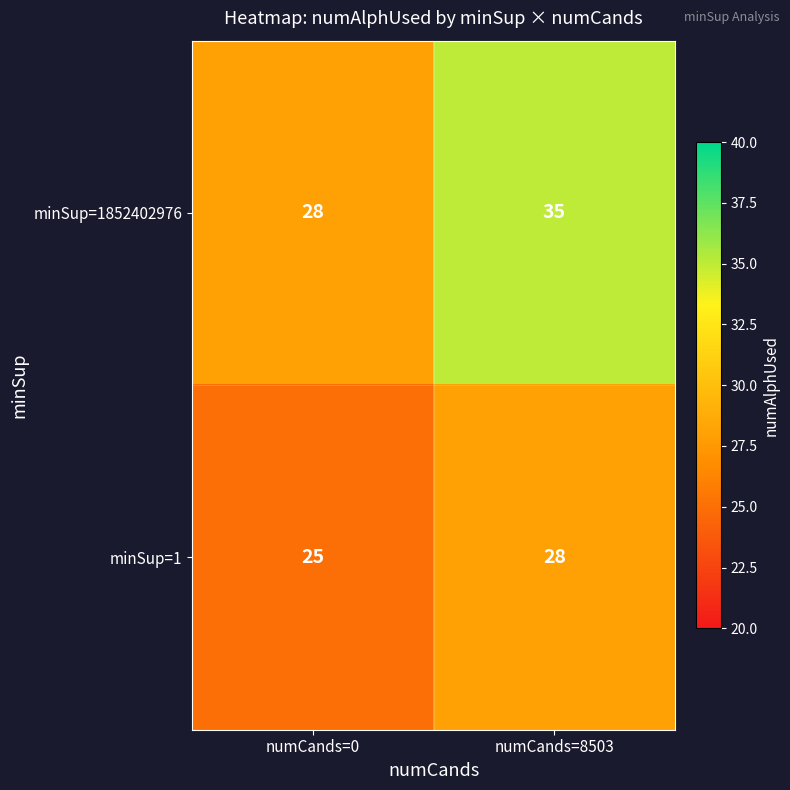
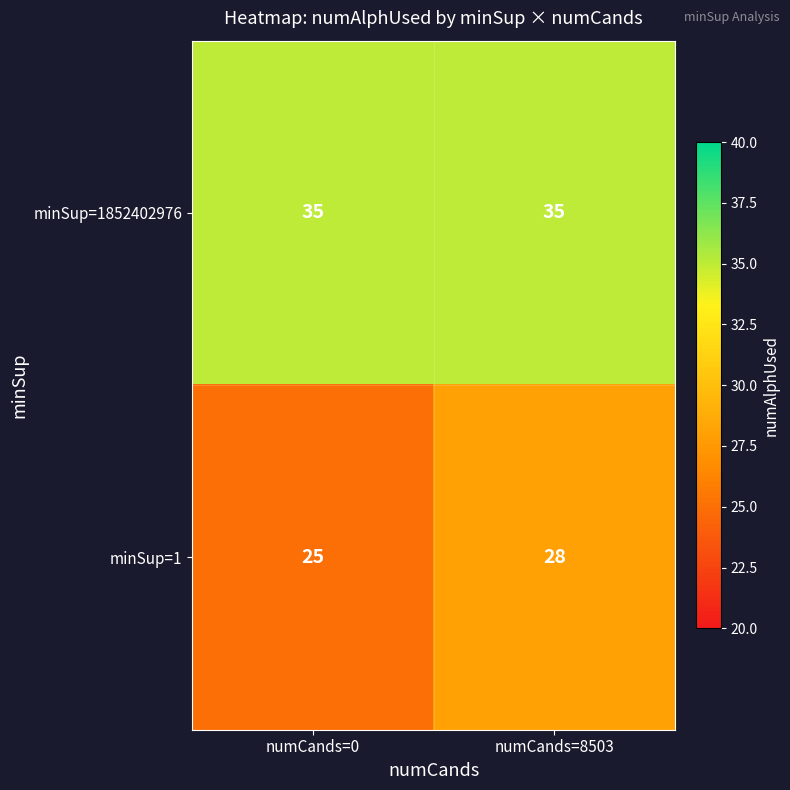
minSup=1852402976, numCands=0: 28 -> 35
